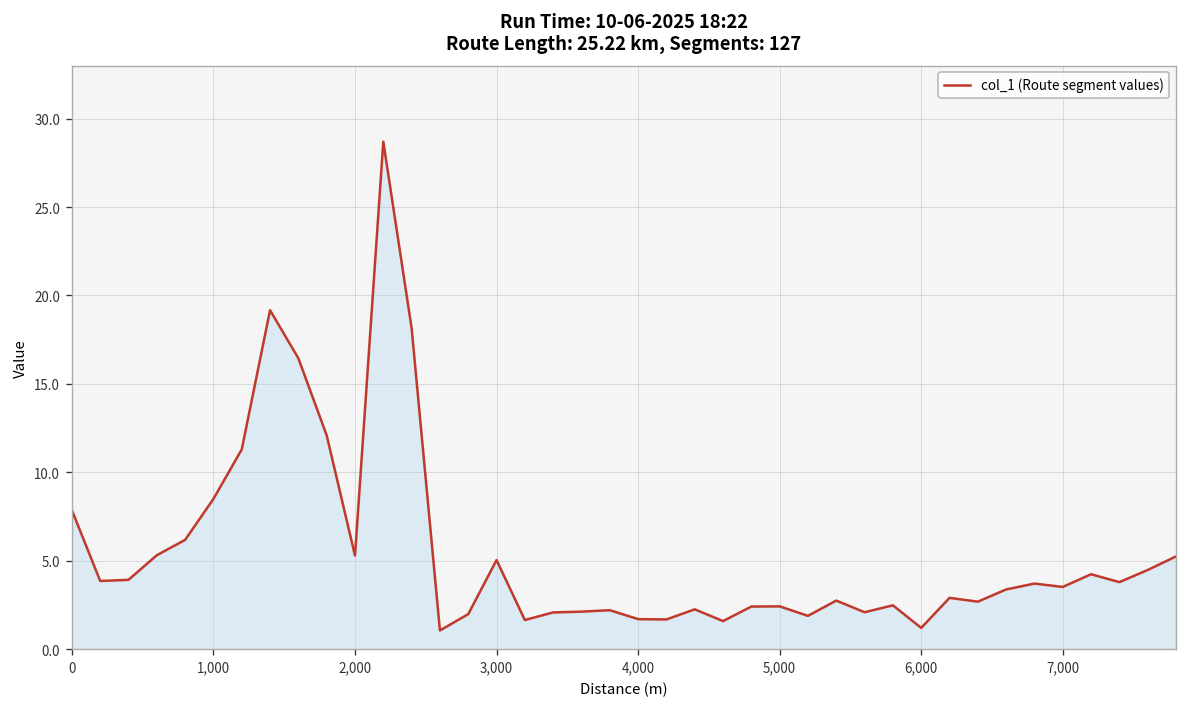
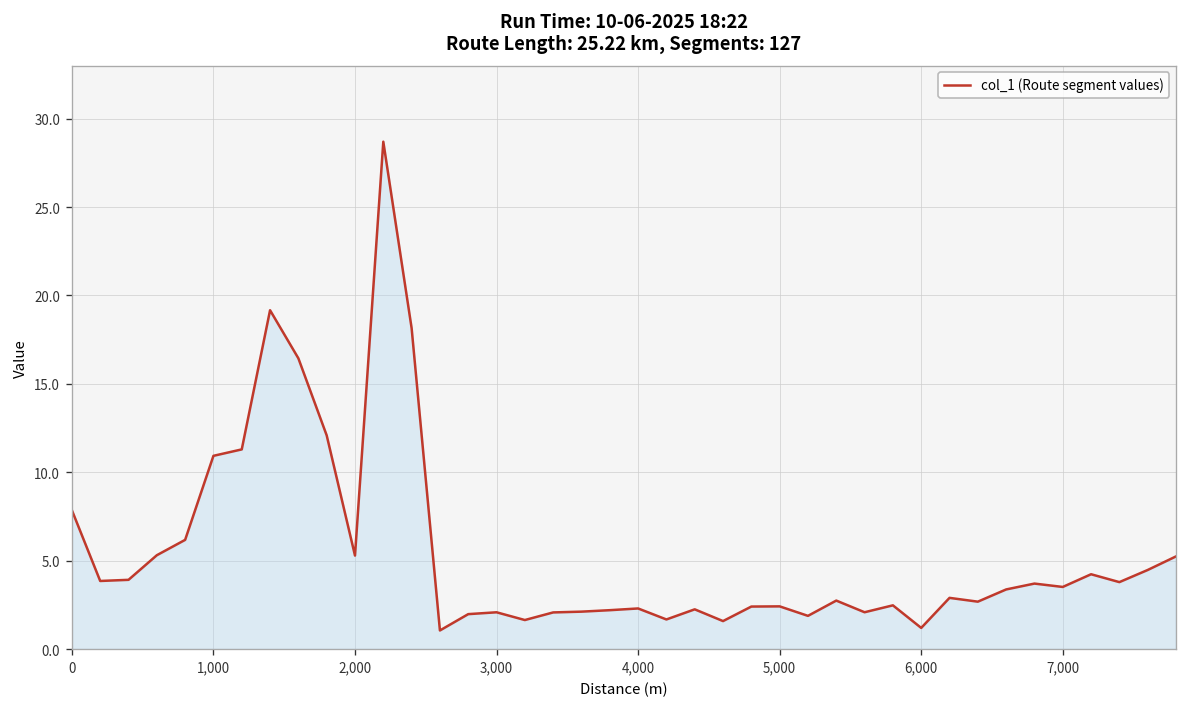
1,000: 8.5 -> 10.9
3,000: 5.0 -> 2.1
4,000: 1.7 -> 2.3
